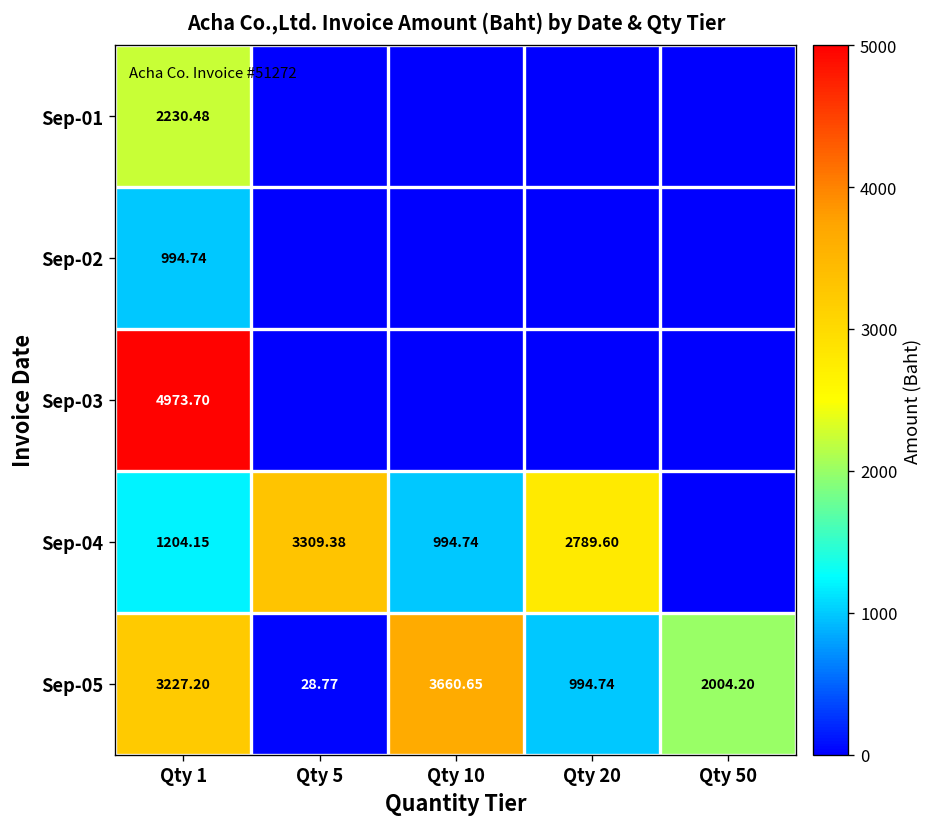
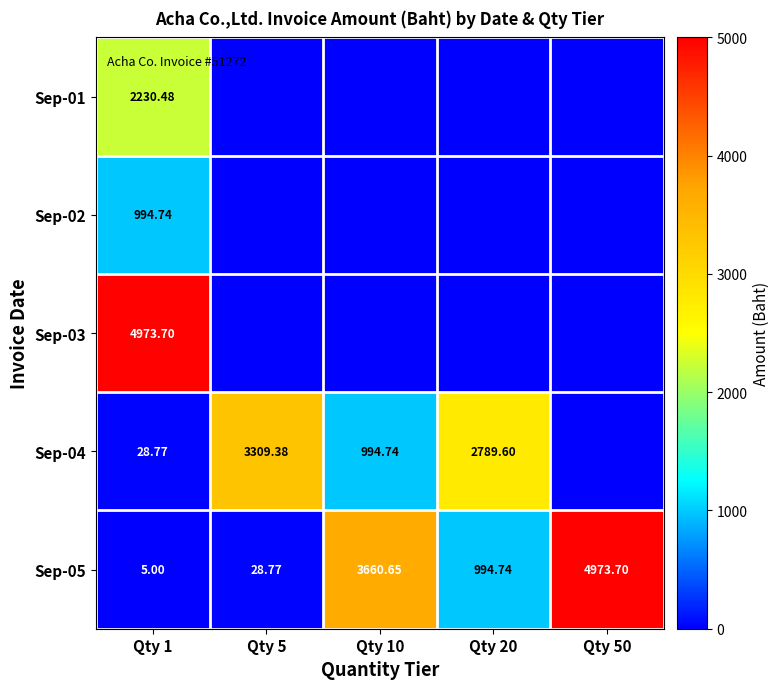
Sep-04, Qty 1: 1204.15 -> 28.77
Sep-05, Qty 1: 3227.20 -> 5.00
Sep-05, Qty 50: 2004.20 -> 4973.70
